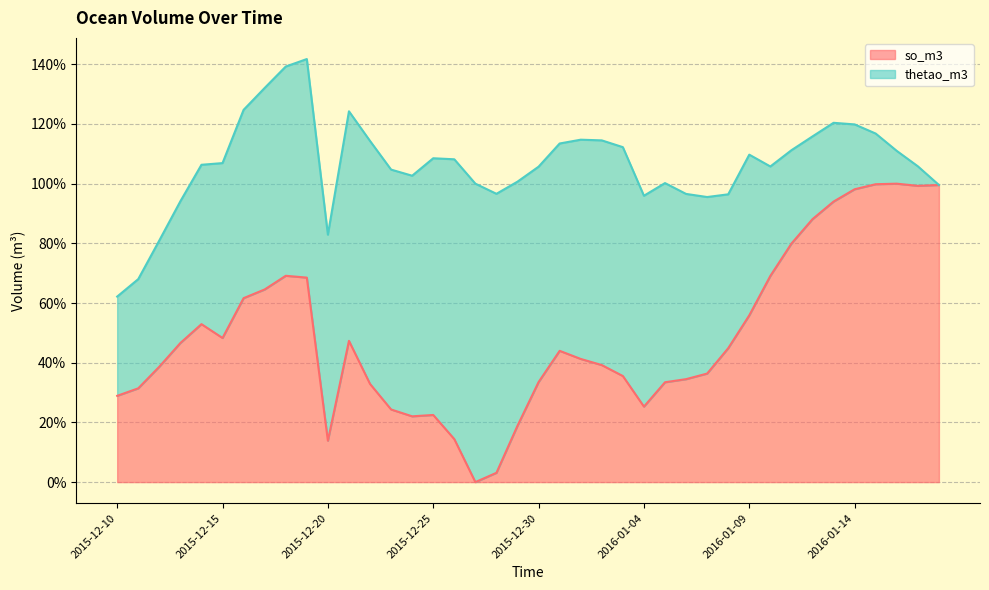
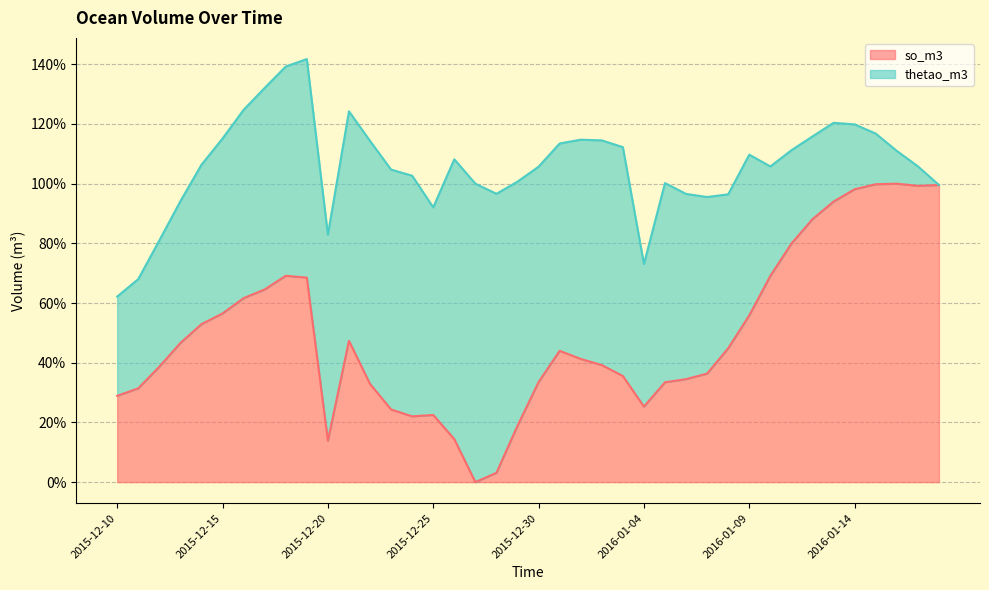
so_m3, 2015-12-15: 48% -> 57%
thetao_m3, 2015-12-25: 86% -> 70%
thetao_m3, 2016-01-04: 71% -> 48%
